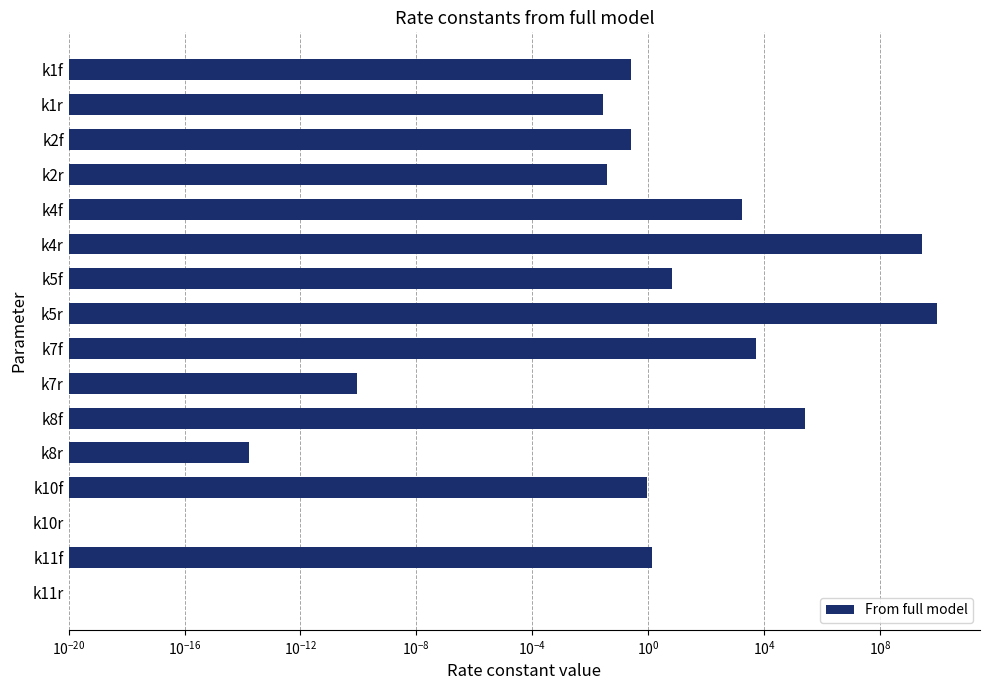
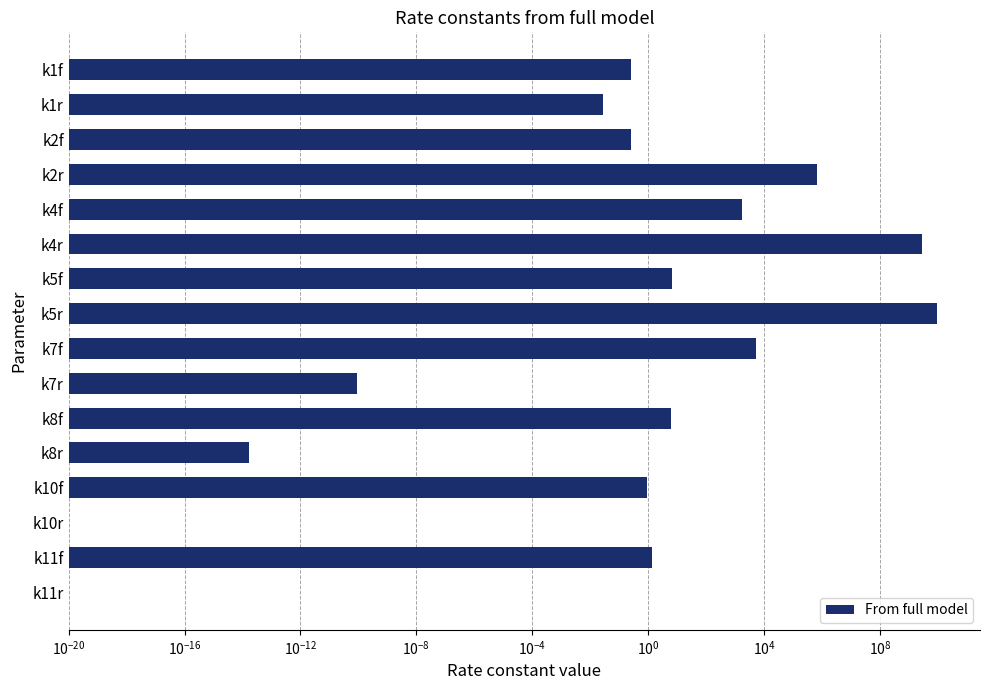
k2r: 0.04 -> 700000
k8f: 300000 -> 6
